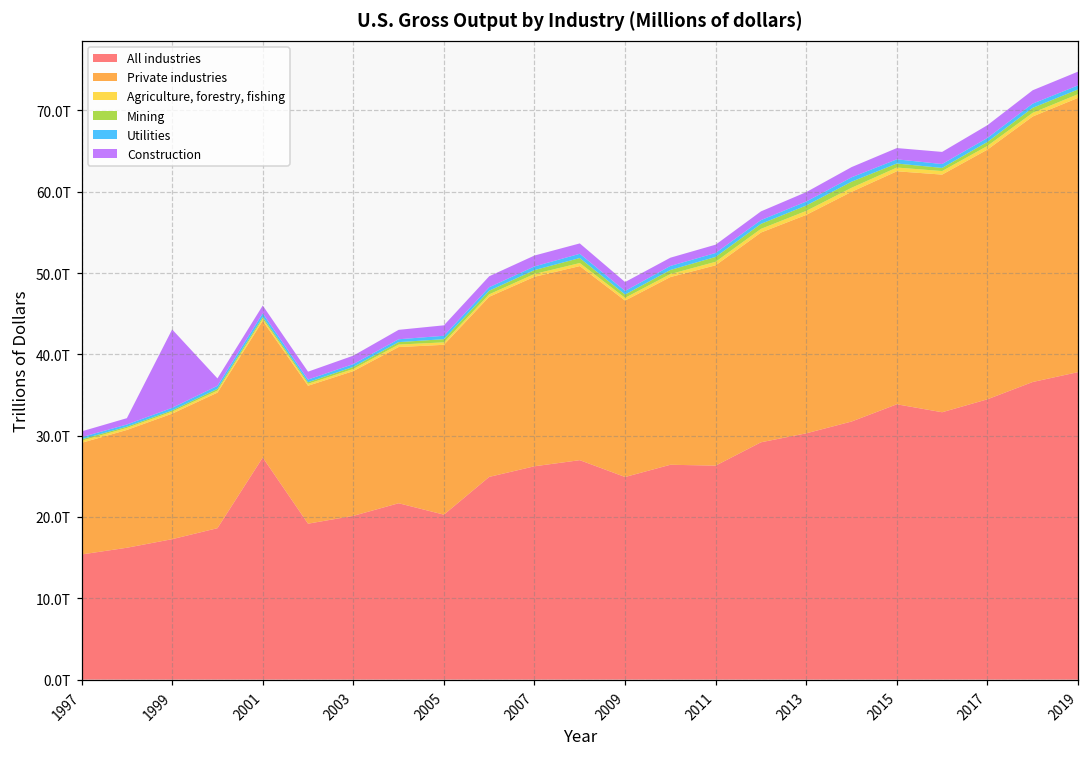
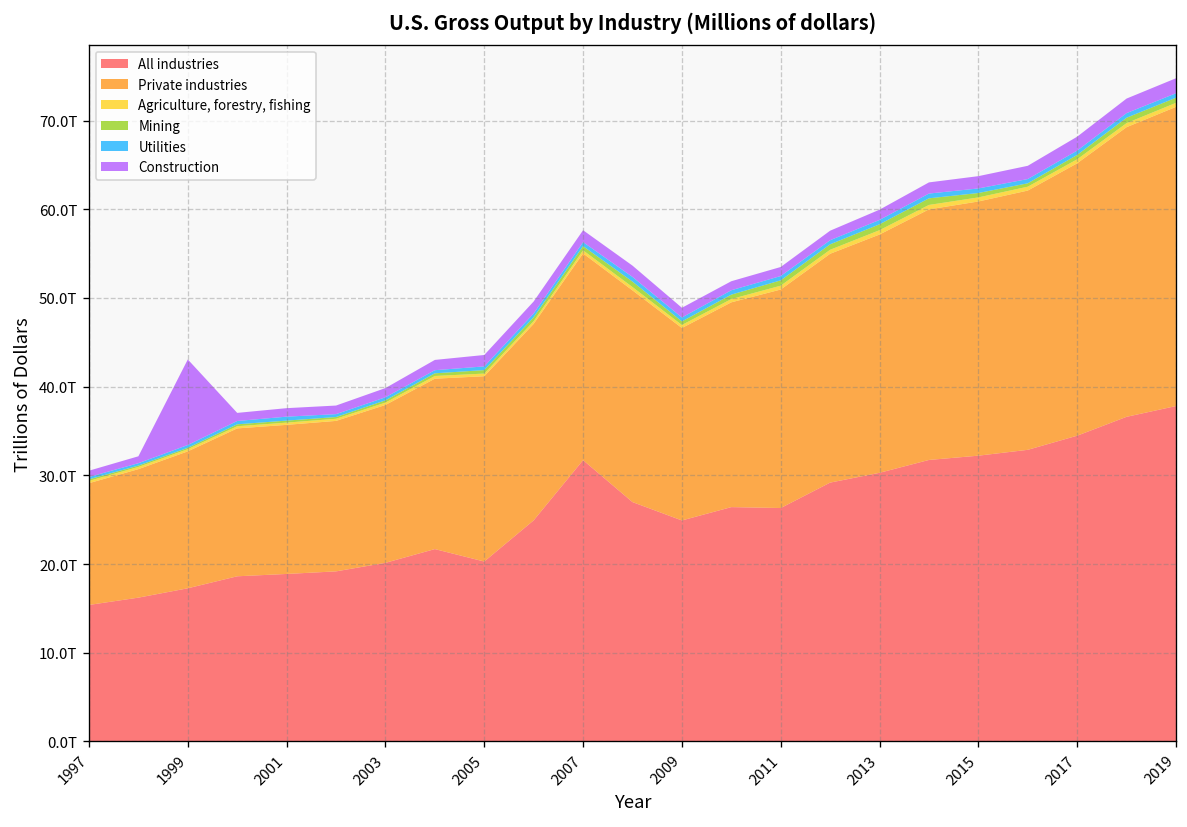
All industries, 2001: 27T -> 19T
All industries, 2007: 26T -> 32T
All industries, 2015: 34T -> 32T
